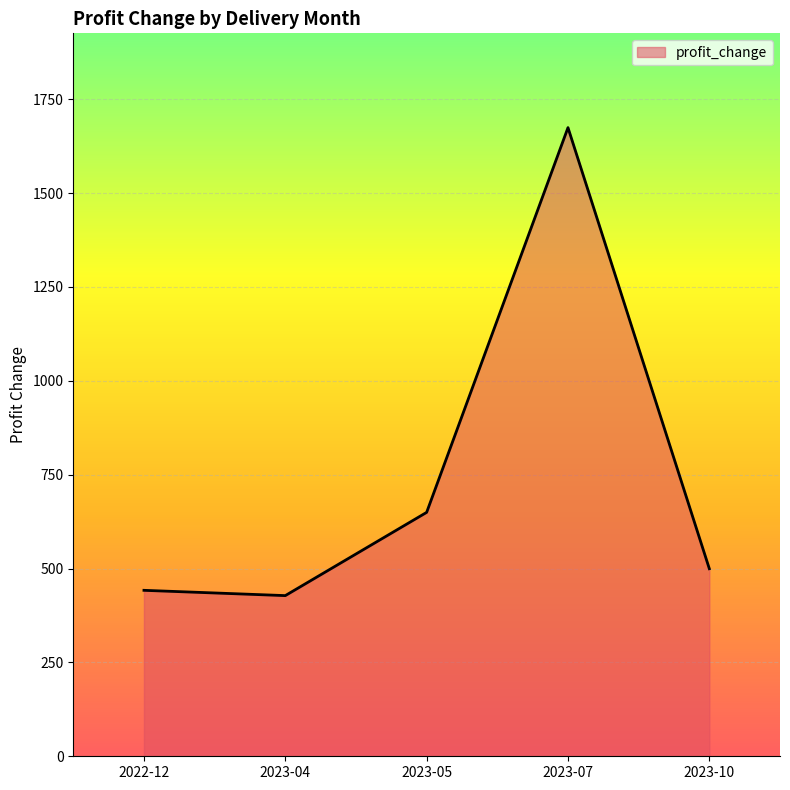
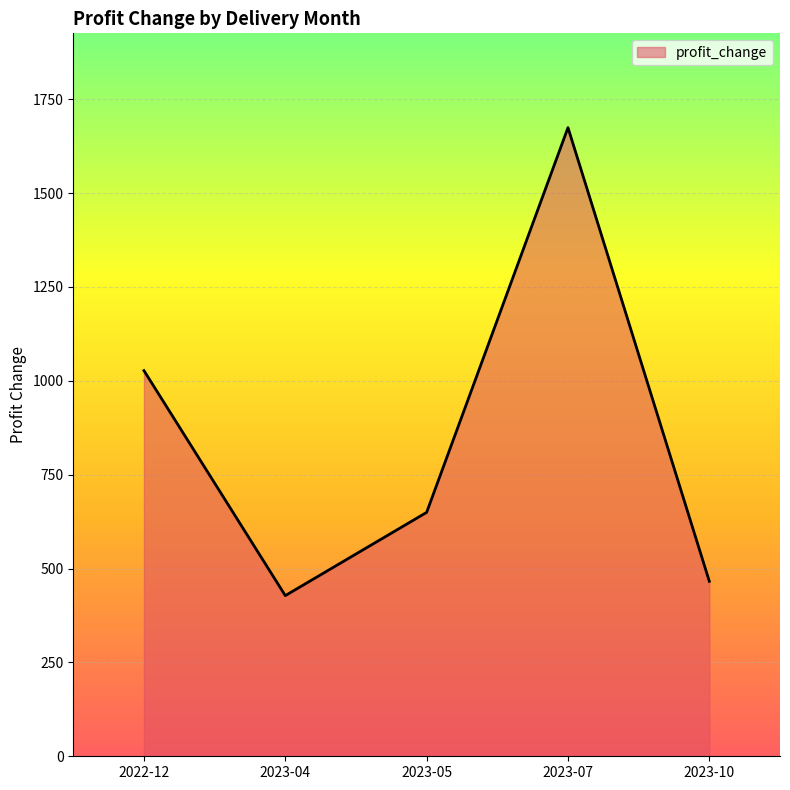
2022-12: 440 -> 1030
2023-10: 500 -> 470
